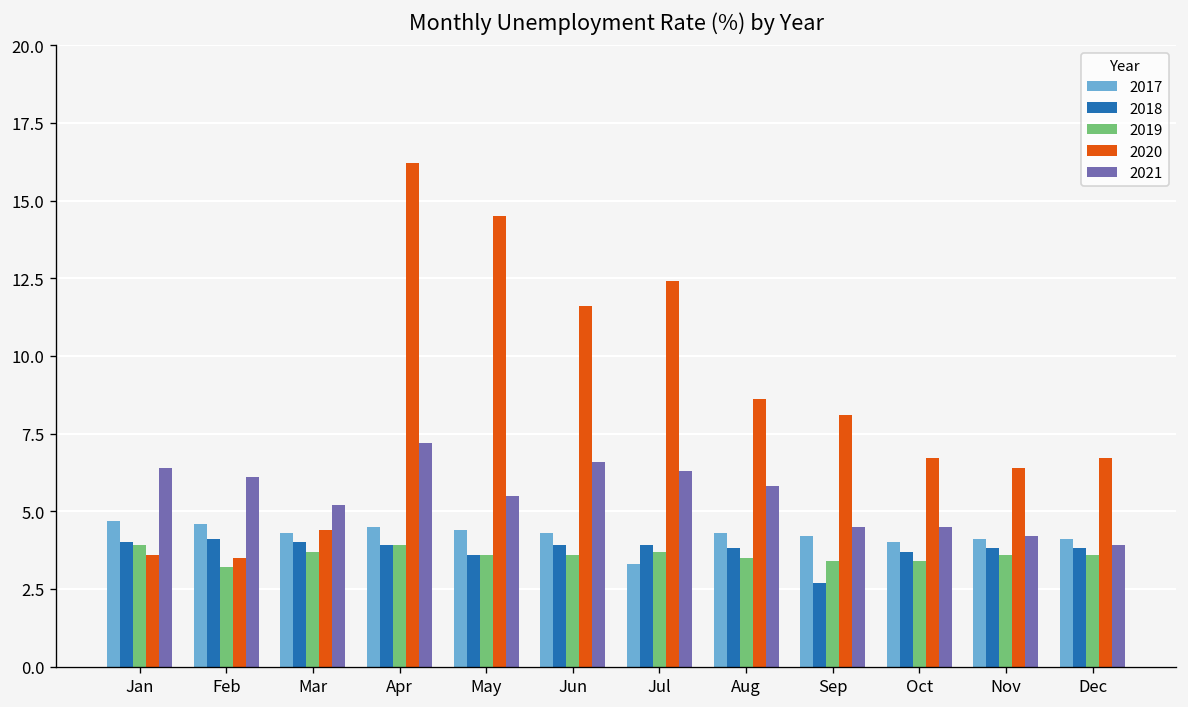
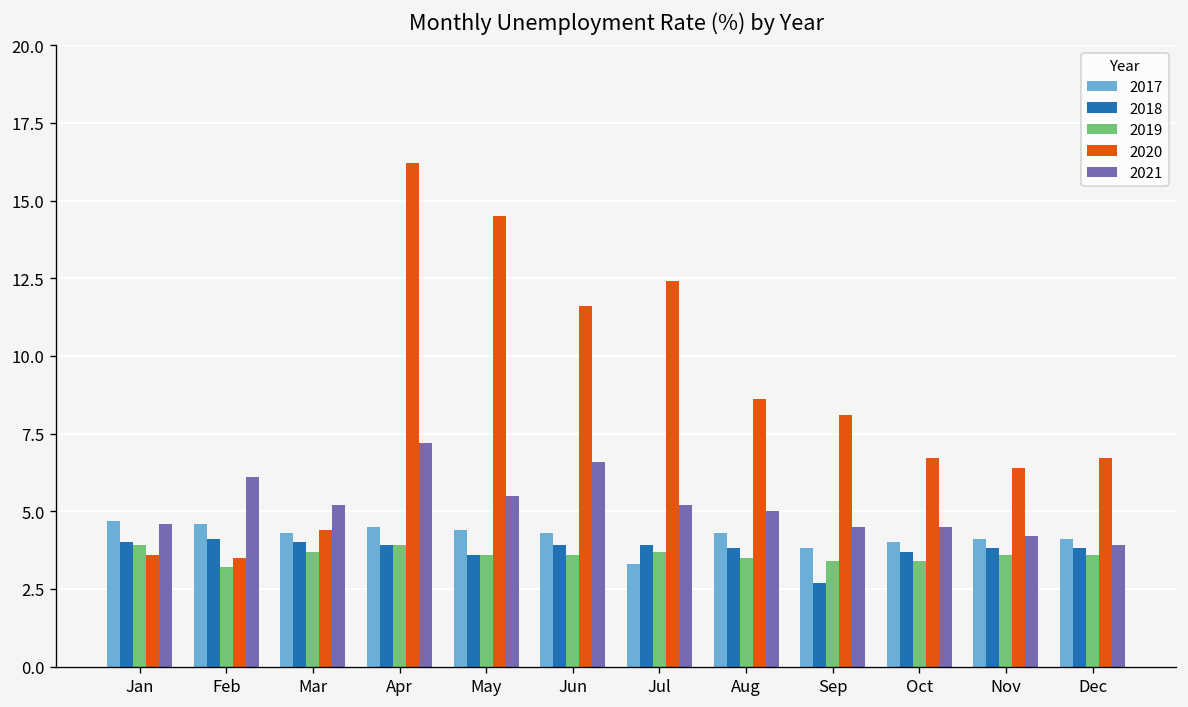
2021, Jan: 6.4 -> 4.6
2021, Jul: 6.3 -> 5.2
2021, Aug: 5.8 -> 5.0
2017, Sep: 4.2 -> 3.8
